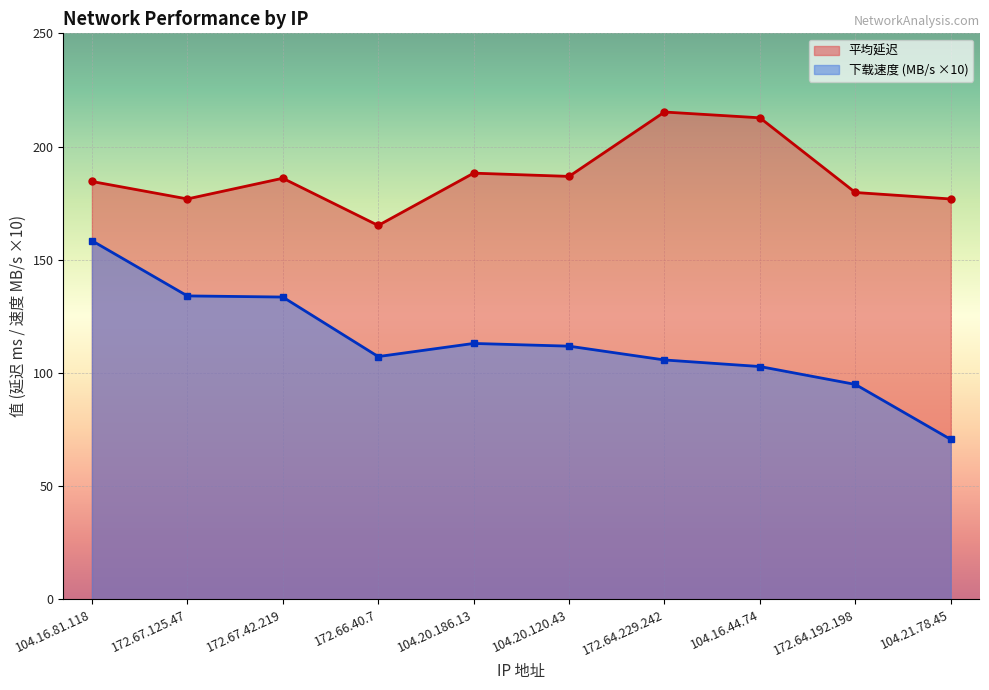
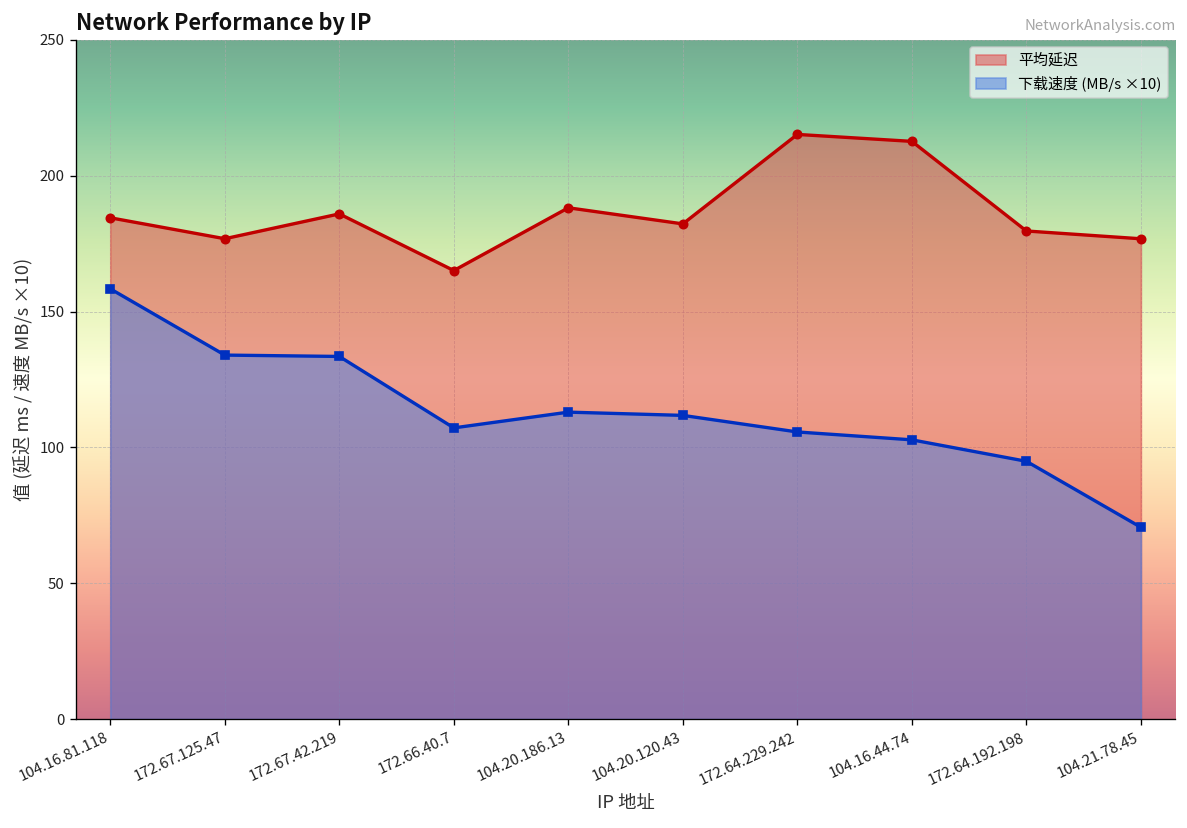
平均延迟, 104.20.120.43: 187 -> 182
